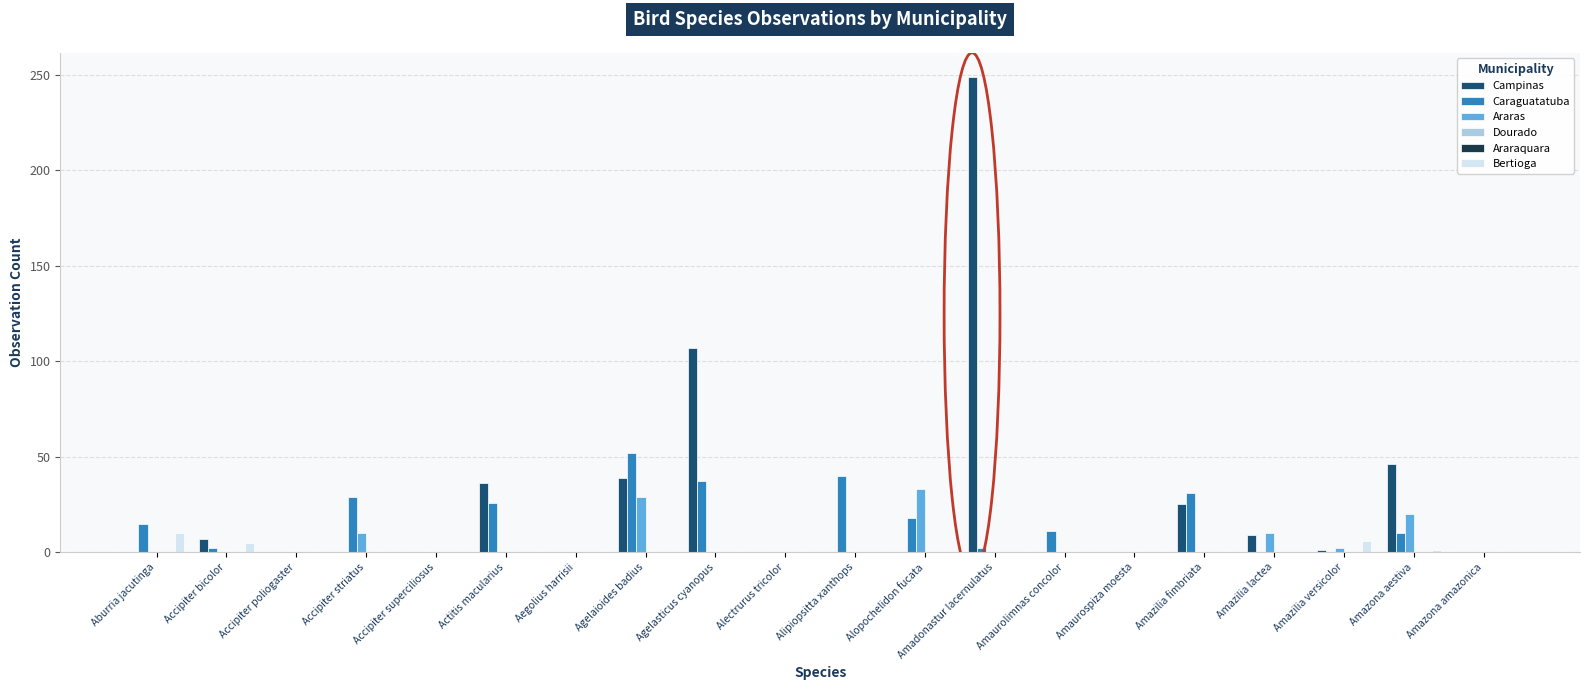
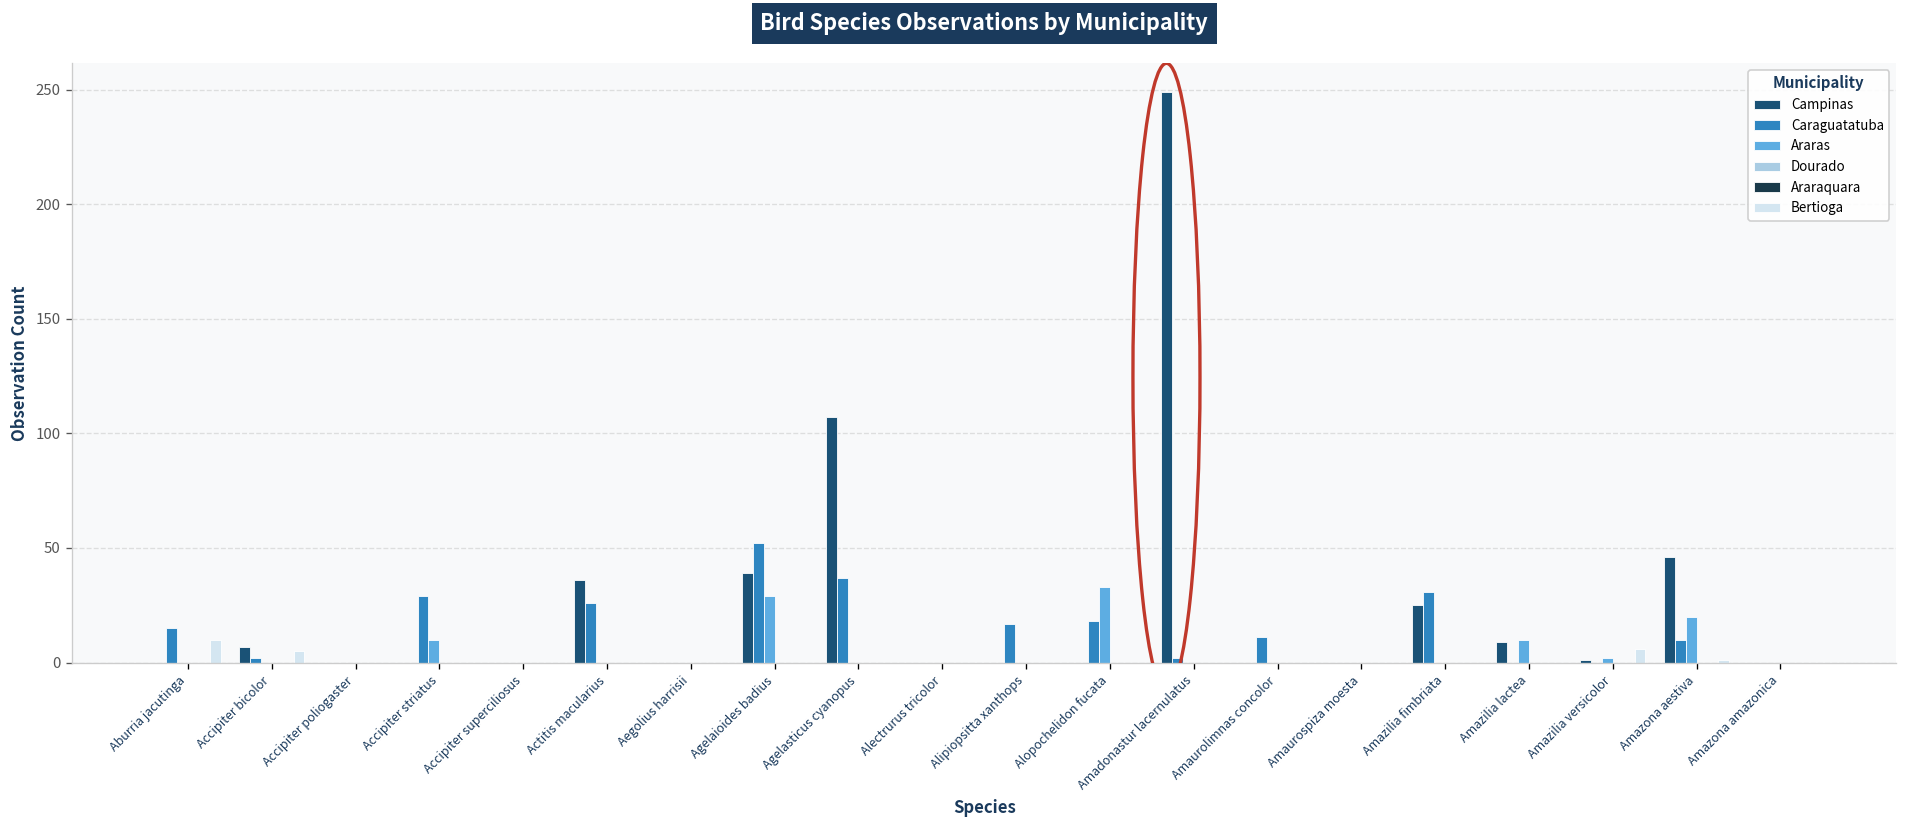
Caraguatatuba, Alipiopsitta xanthops: 40 -> 17
